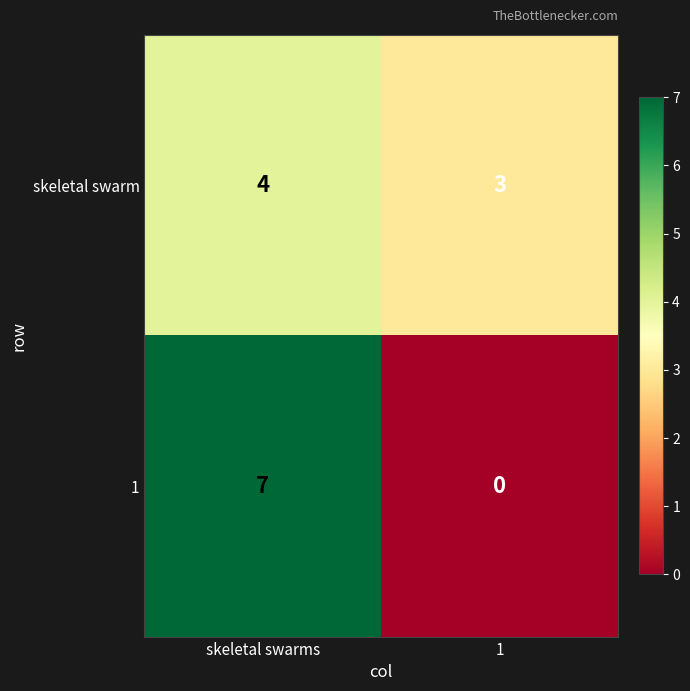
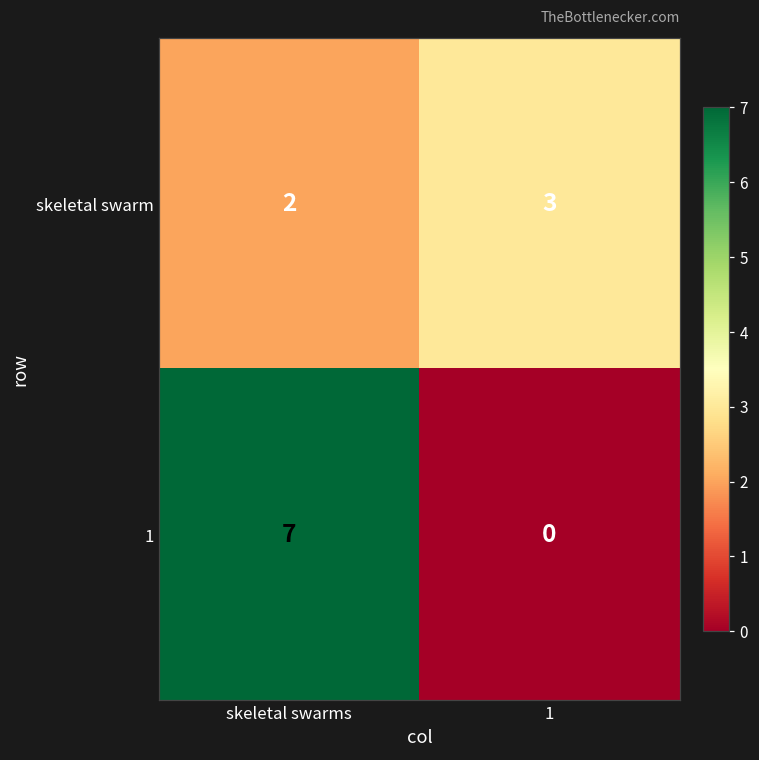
skeletal swarm, skeletal swarms: 4 -> 2
